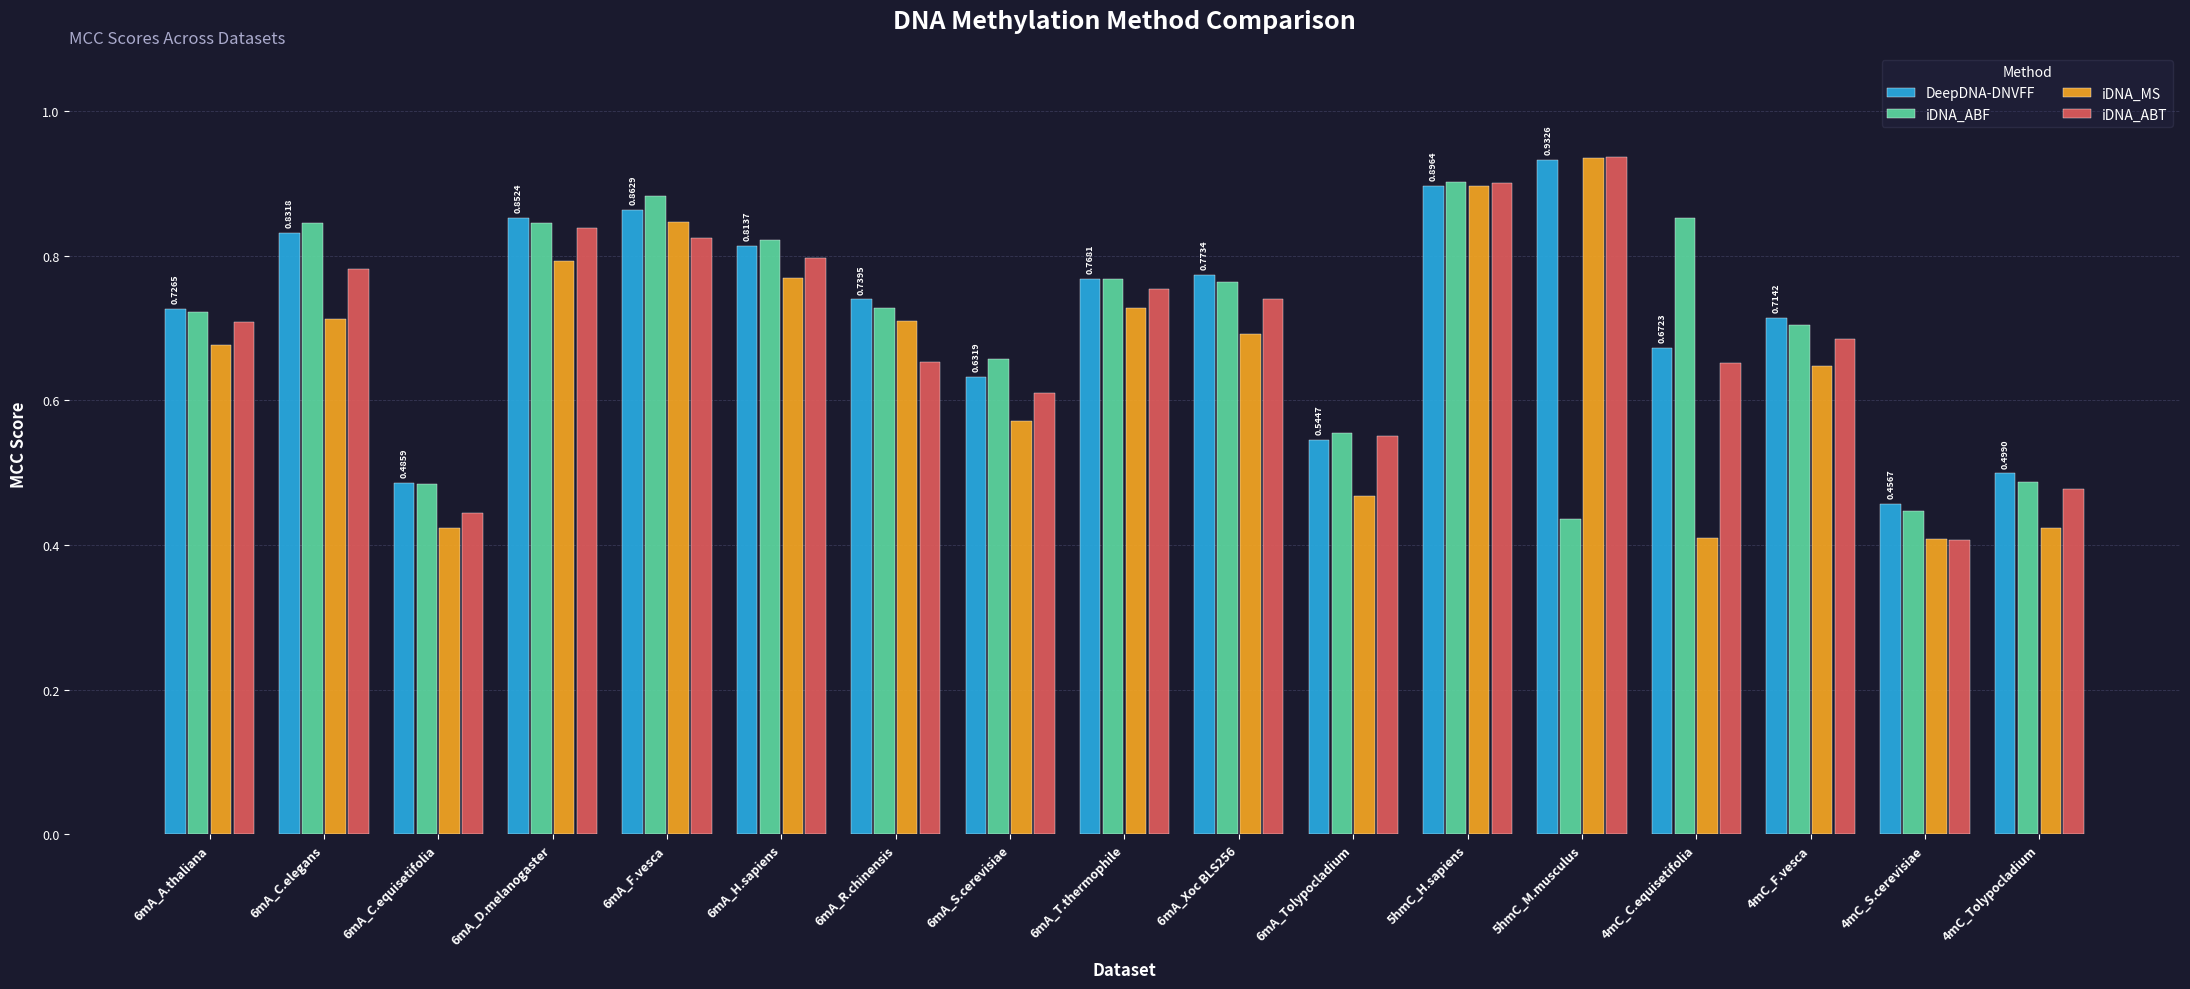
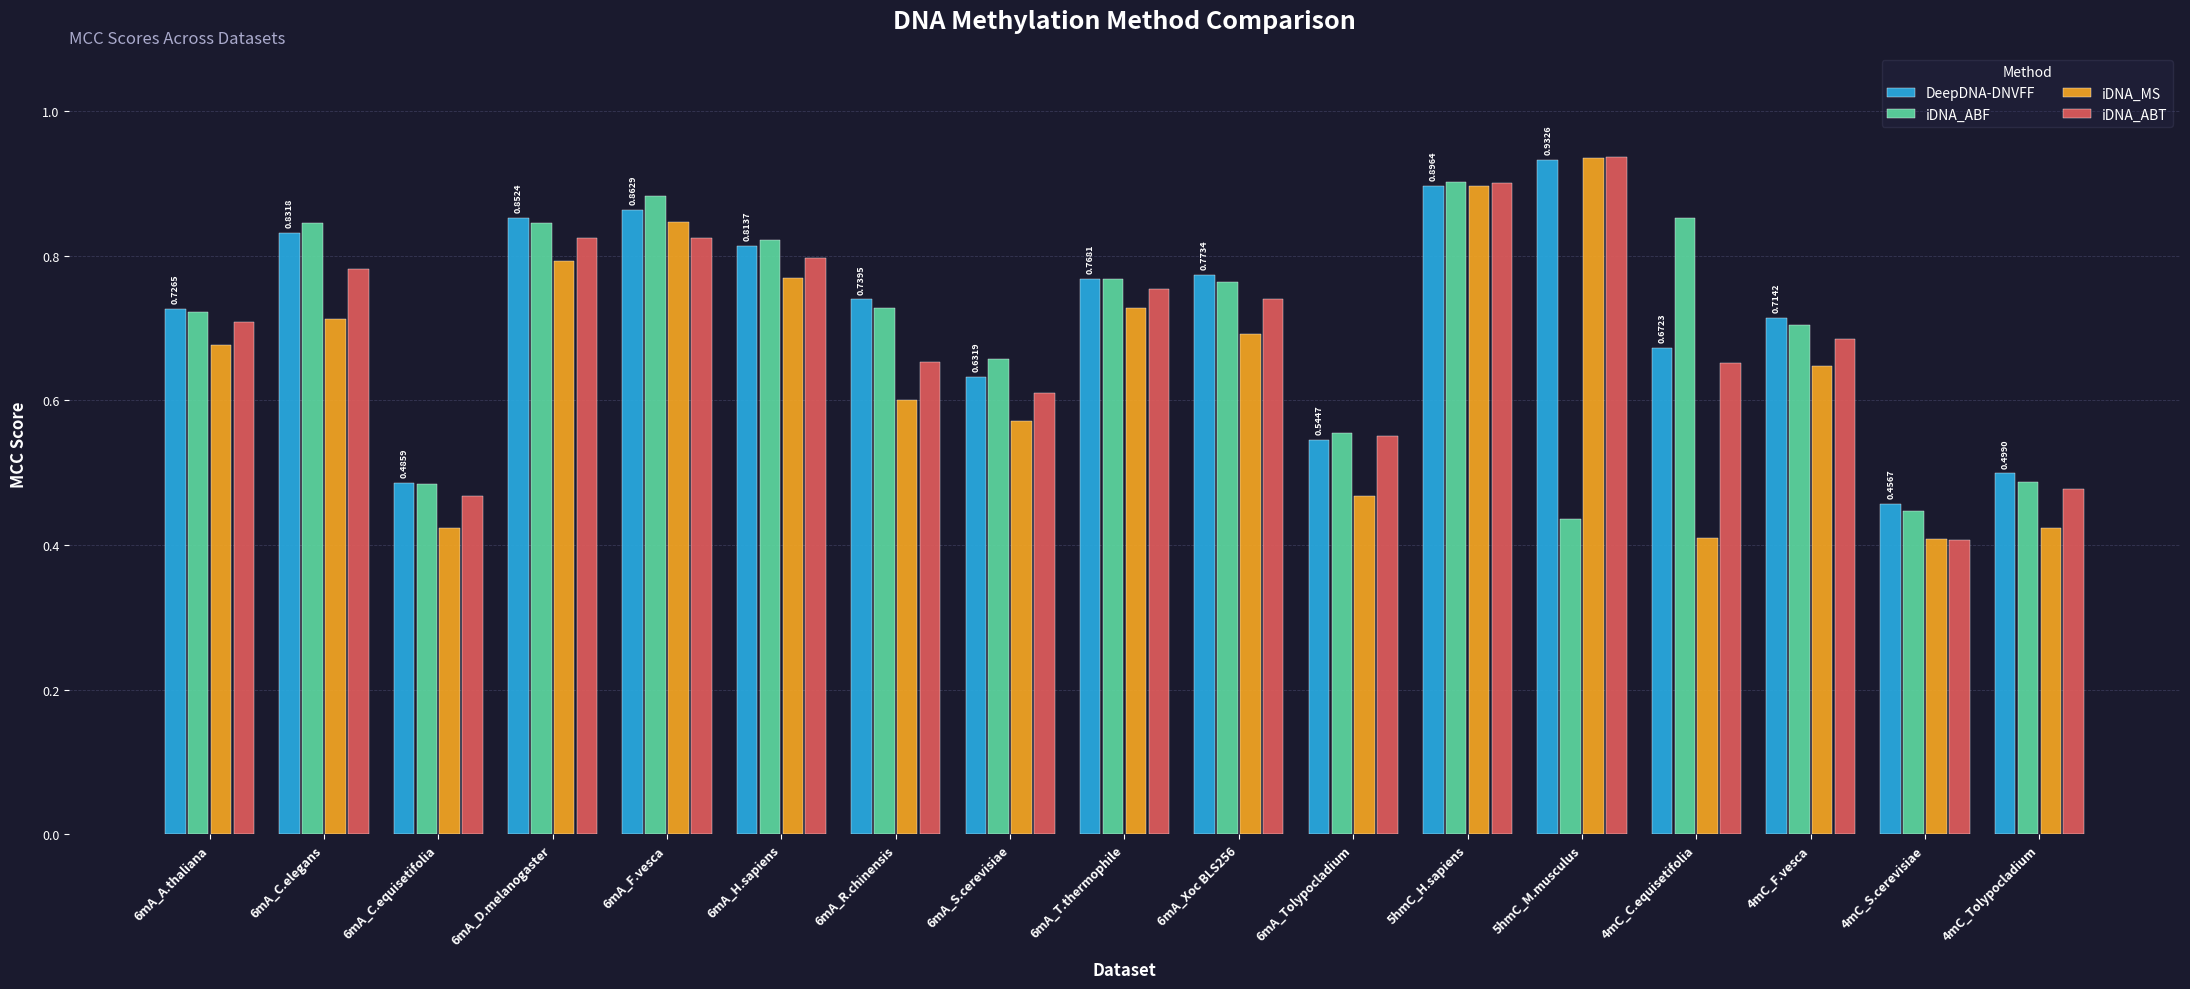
iDNA_ABT, 6mA_C.equisetifolia: 0.44 -> 0.47
iDNA_ABT, 6mA_D.melanogaster: 0.84 -> 0.82
iDNA_MS, 6mA_R.chinensis: 0.71 -> 0.60
